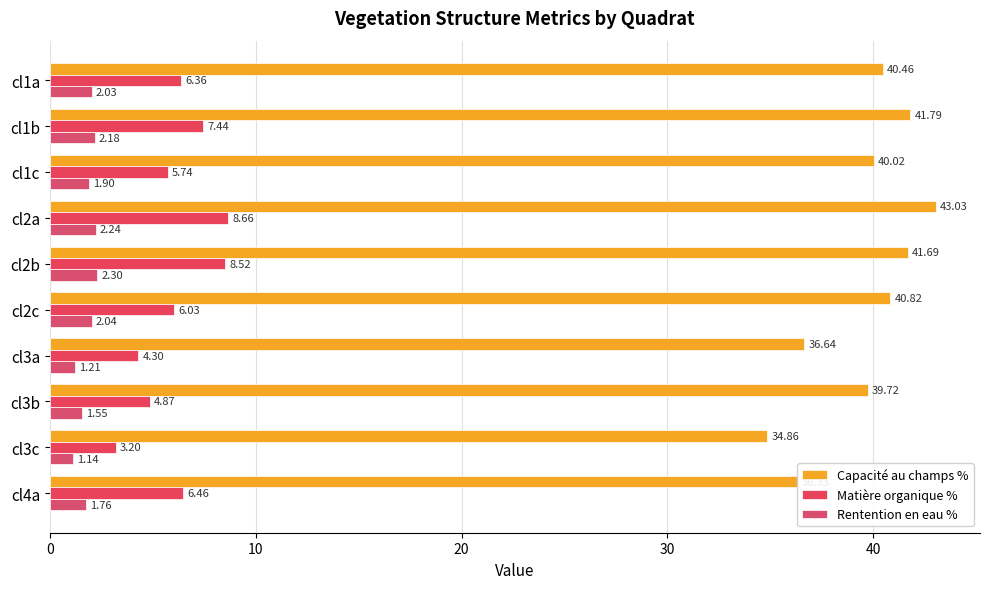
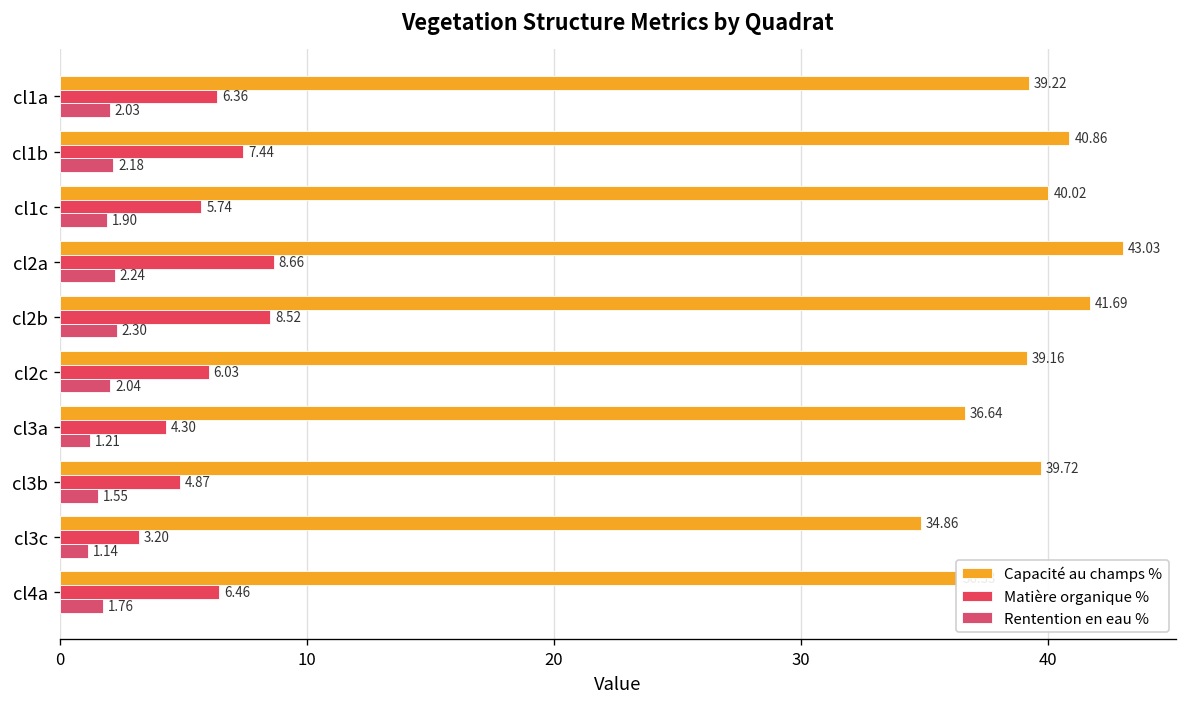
Capacité au champs %, cl1a: 40.46 -> 39.22
Capacité au champs %, cl1b: 41.79 -> 40.86
Capacité au champs %, cl2c: 40.82 -> 39.16
